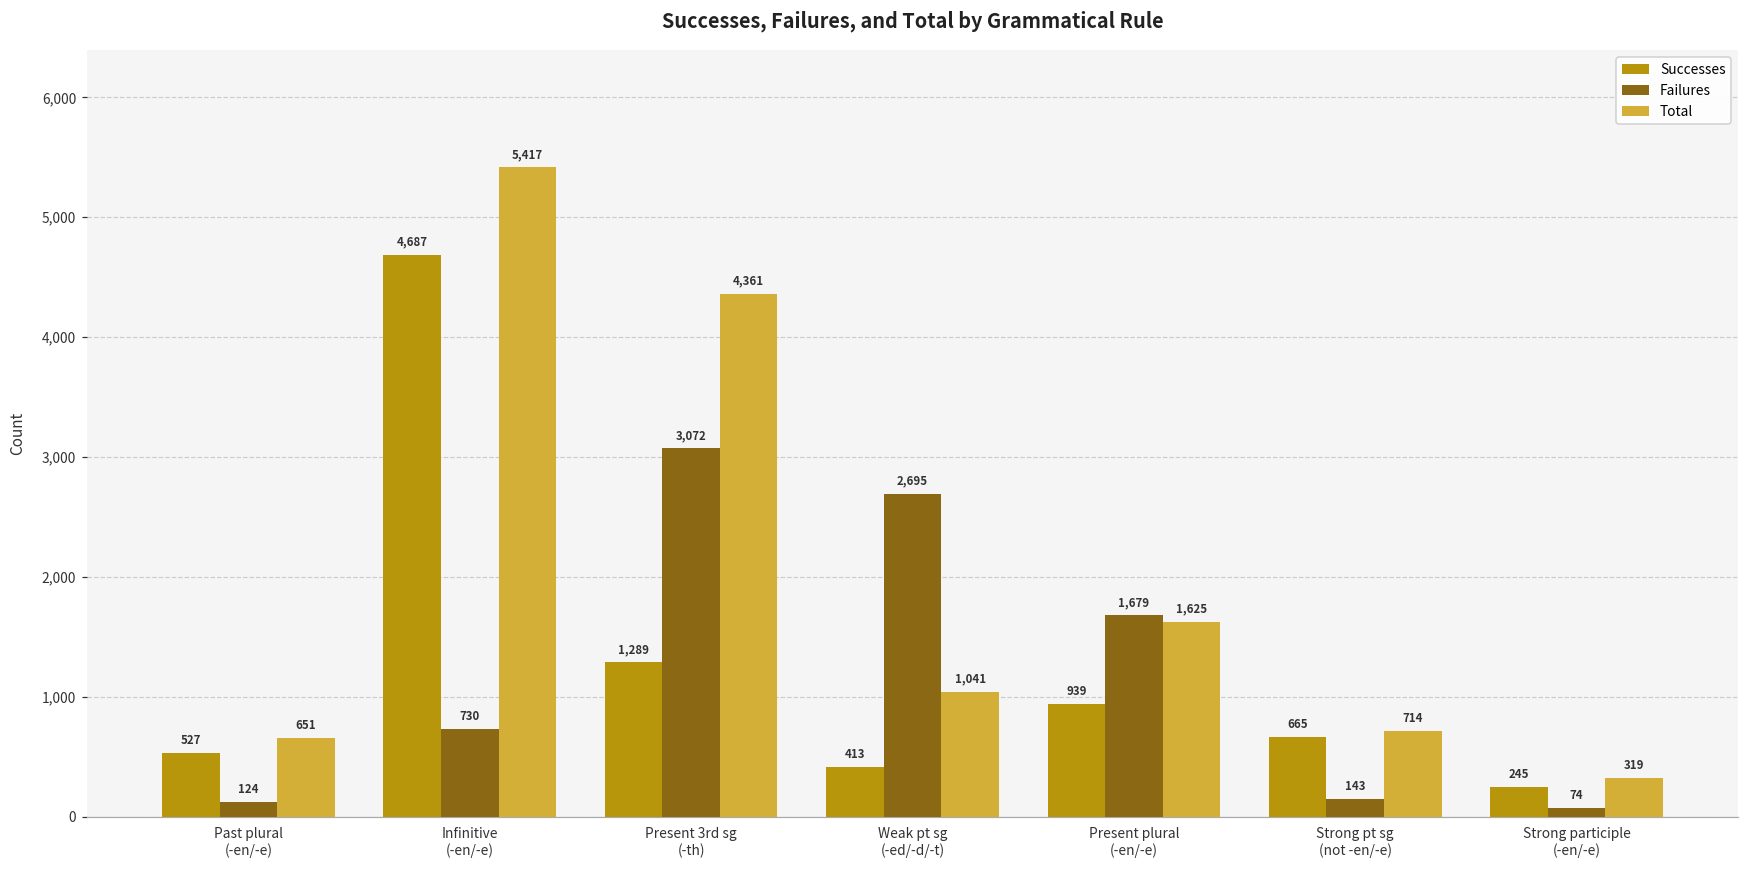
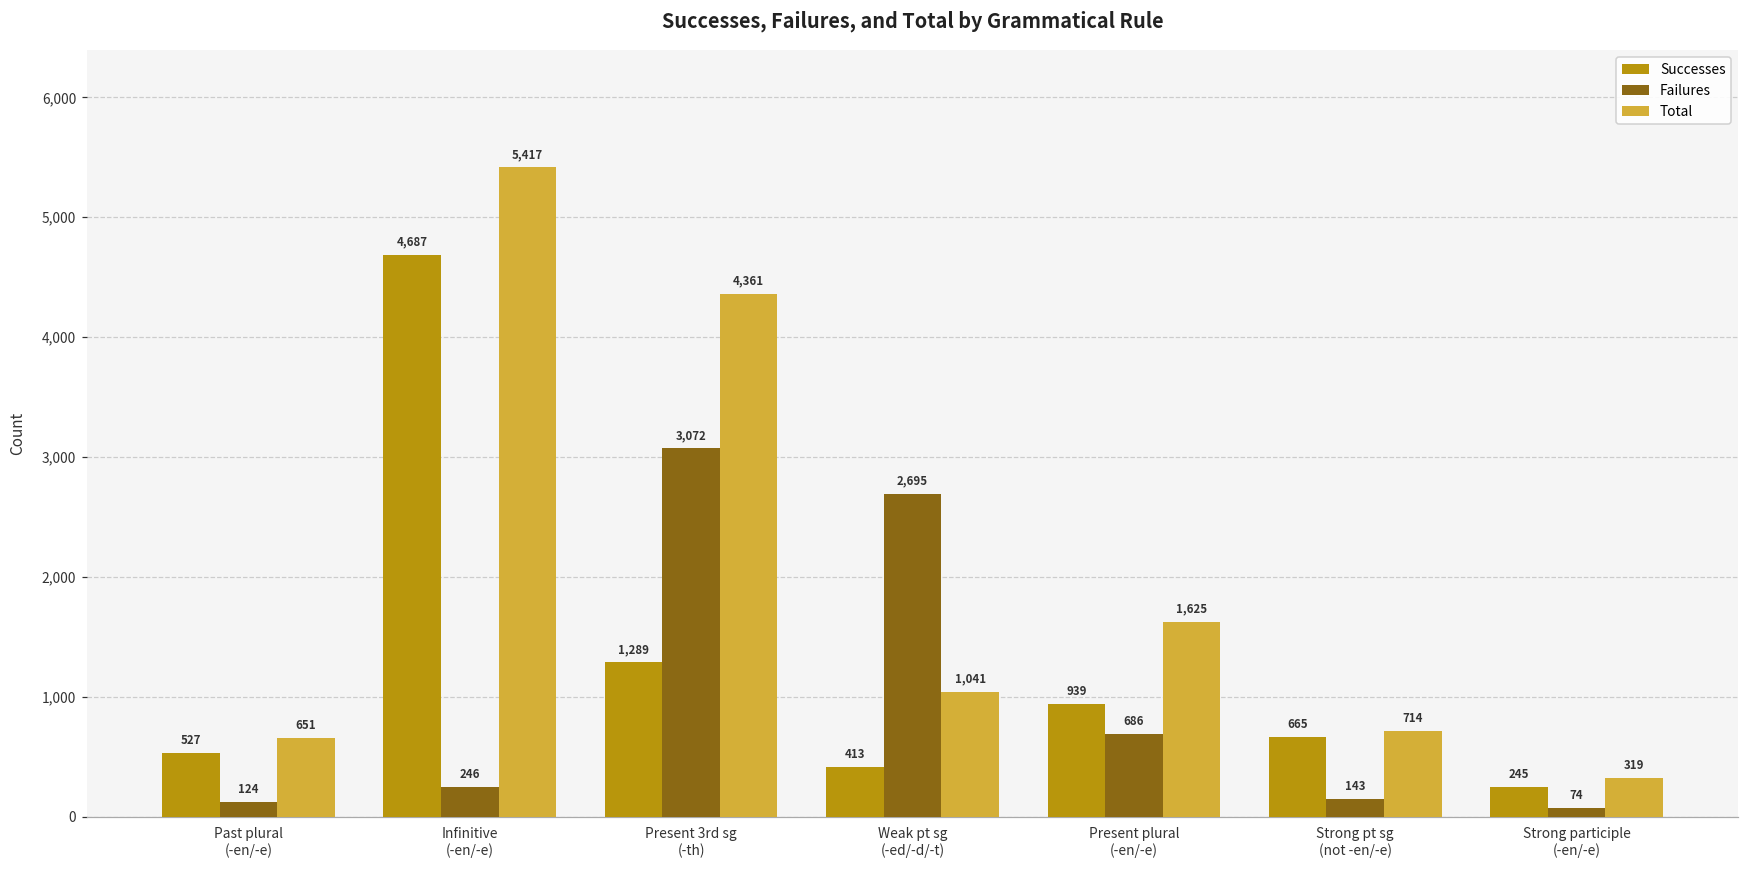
Failures, Infinitive (-en/-e): 730 -> 246
Failures, Present plural (-en/-e): 1,679 -> 686
